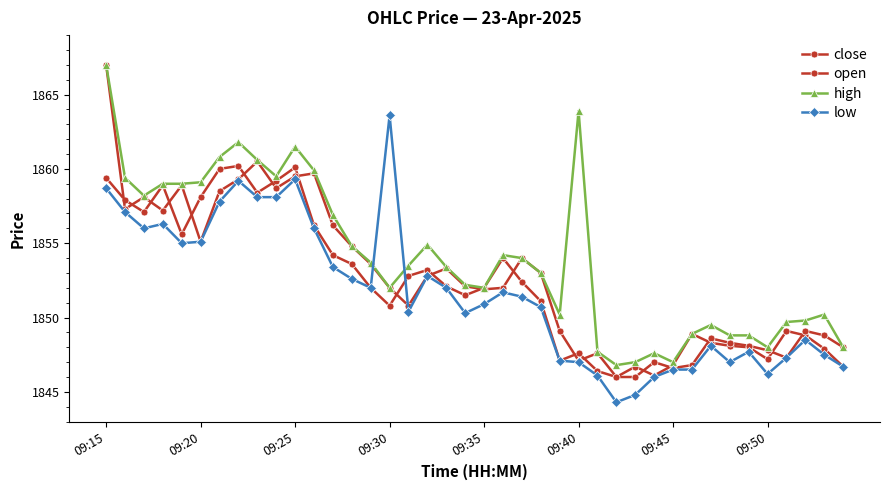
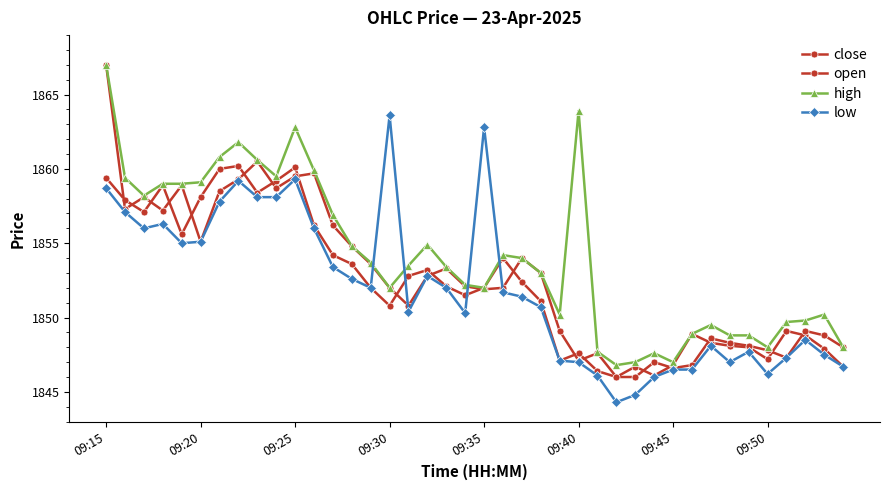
high, 09:25: 1861.5 -> 1862.8
low, 09:35: 1850.9 -> 1862.8
